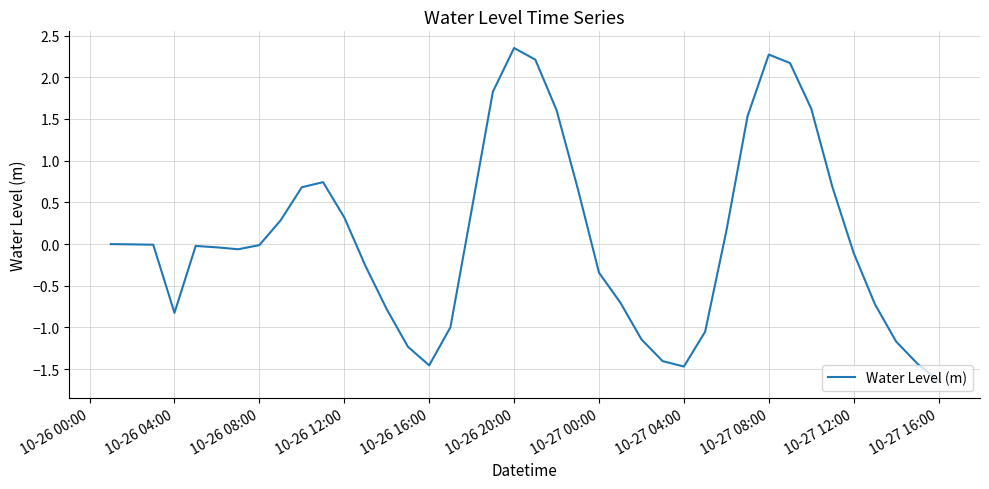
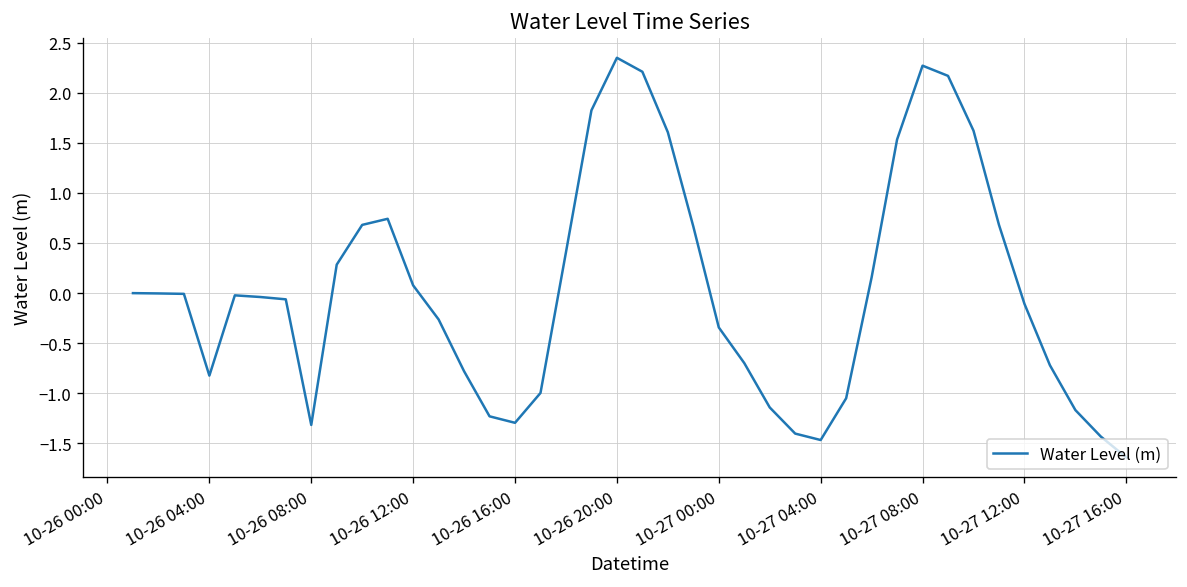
10-26 08:00: 0.0 -> -1.3
10-26 12:00: 0.3 -> 0.1
10-26 16:00: -1.5 -> -1.3
